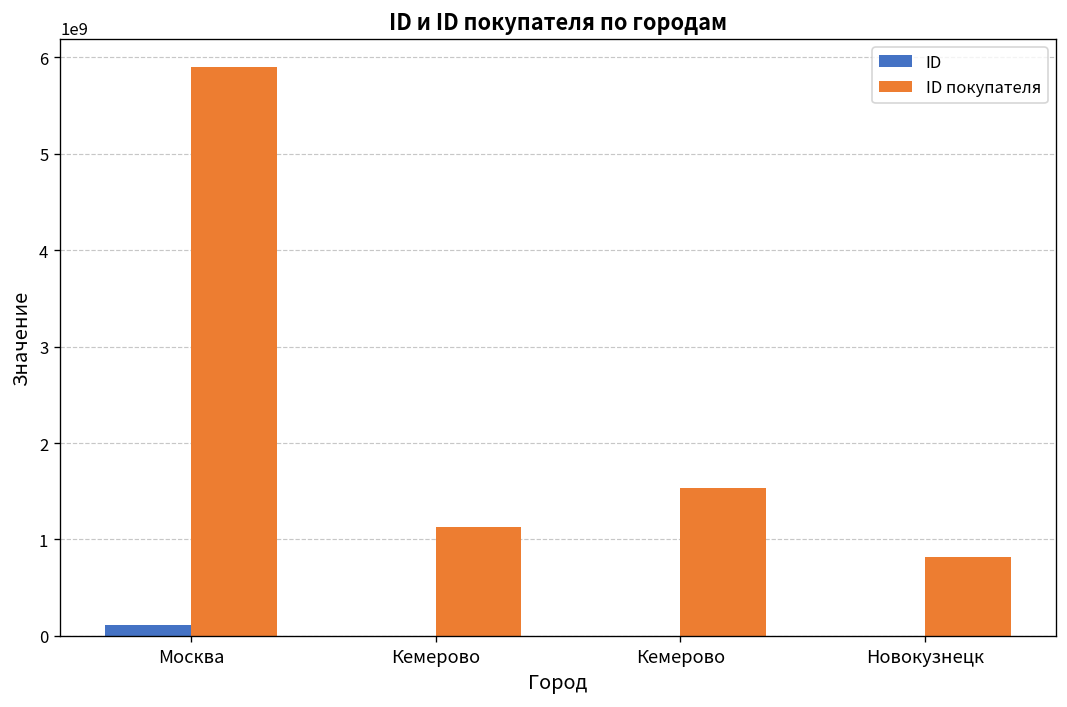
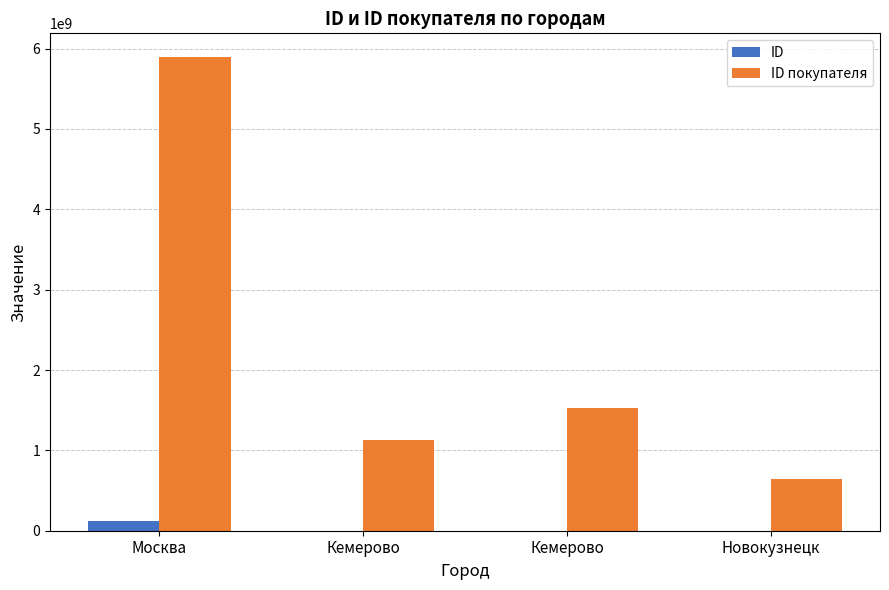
ID покупателя, Новокузнецк: 800000000 -> 600000000
